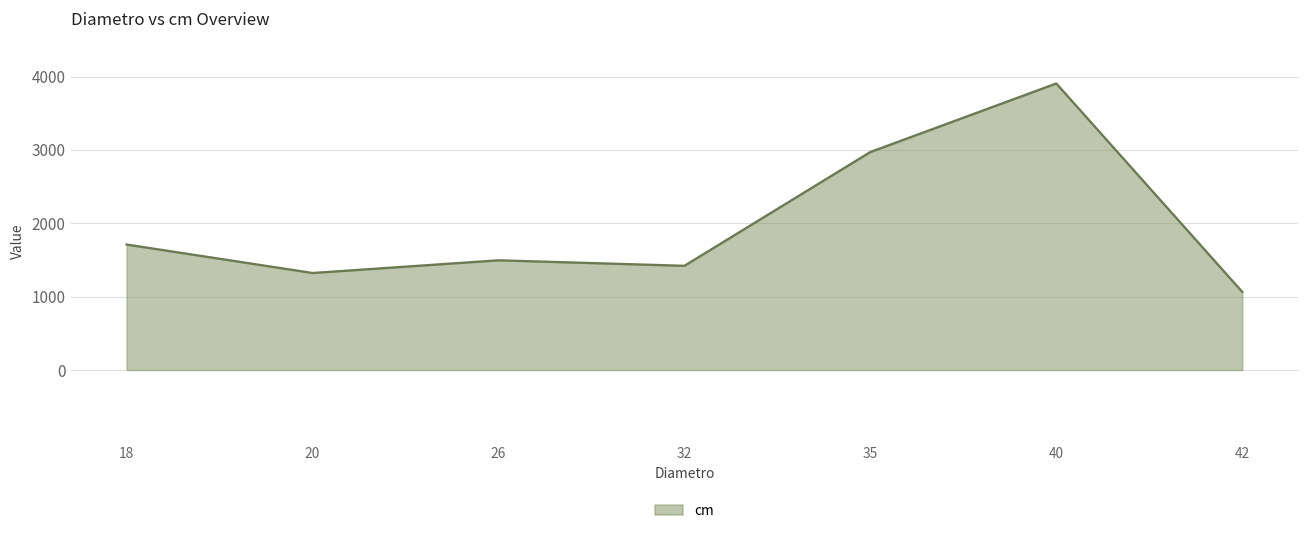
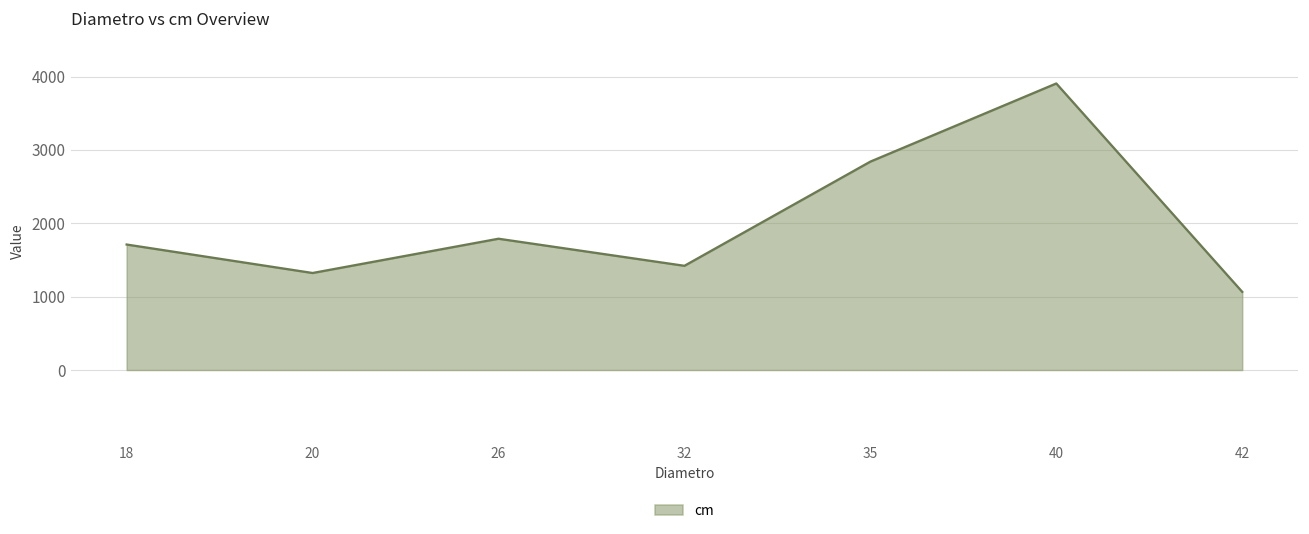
26: 1500 -> 1800
35: 3000 -> 2800
